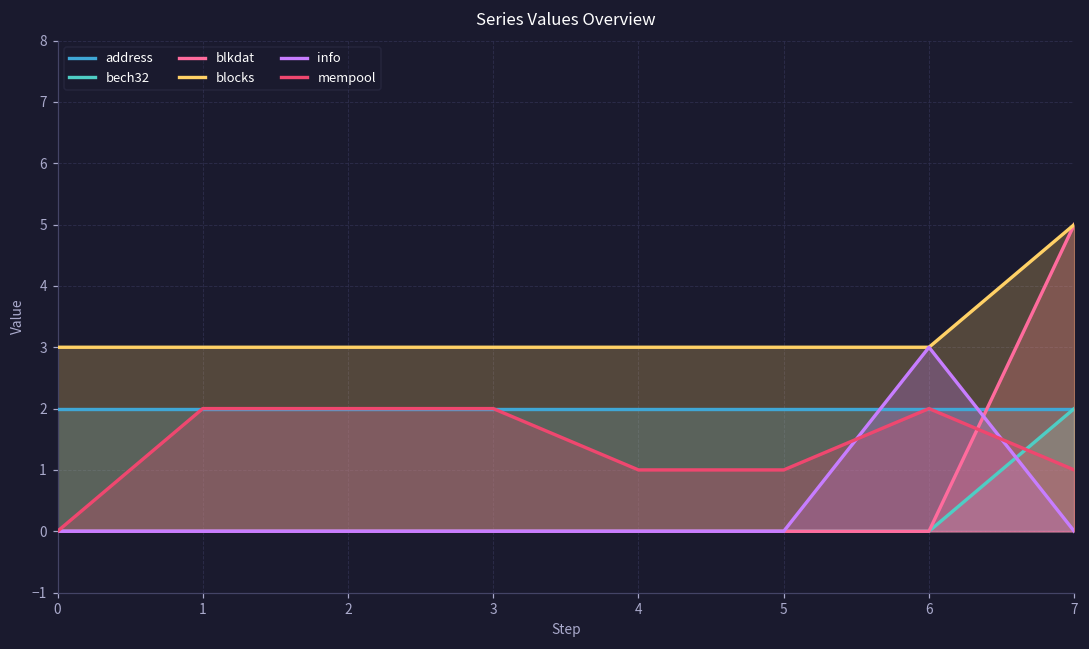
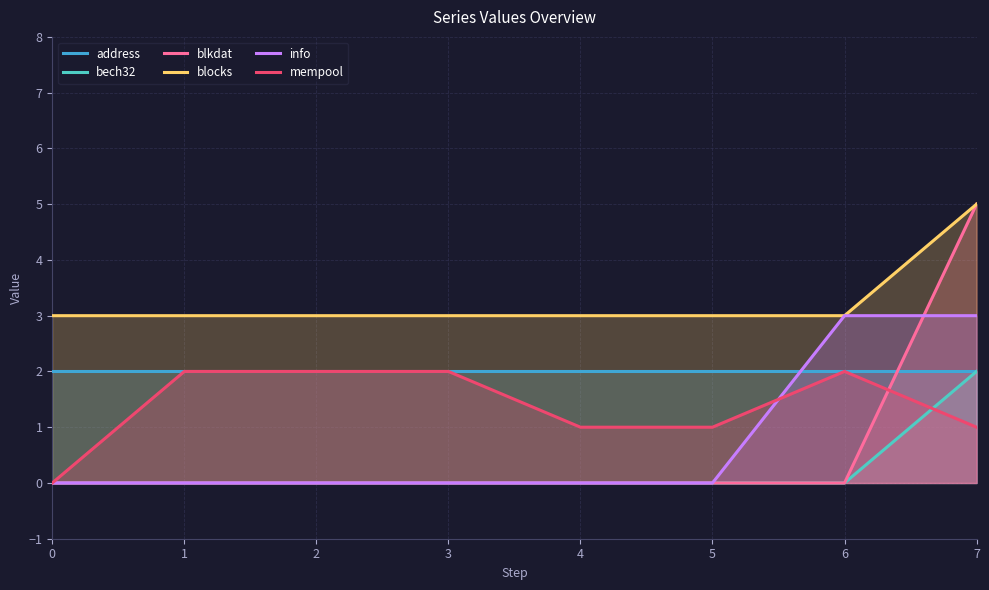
info, 7: 0 -> 3
